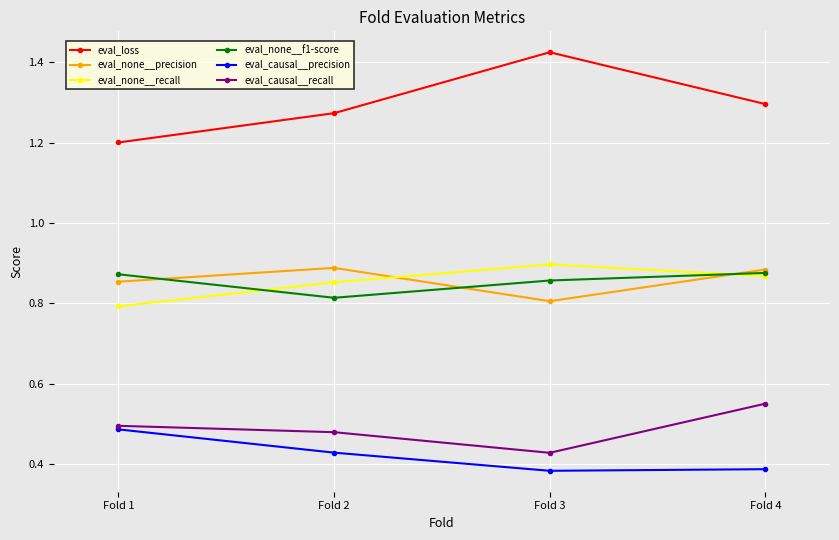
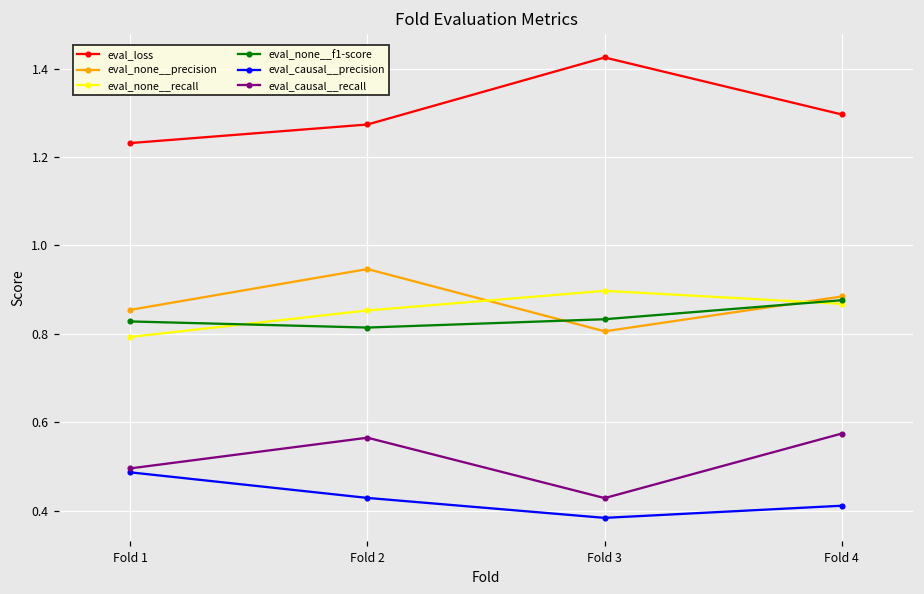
eval_loss, Fold 1: 1.20 -> 1.23
eval_none__f1-score, Fold 1: 0.87 -> 0.83
eval_none__precision, Fold 2: 0.89 -> 0.95
eval_causal__recall, Fold 2: 0.48 -> 0.56
eval_none__f1-score, Fold 3: 0.86 -> 0.83
eval_causal__precision, Fold 4: 0.39 -> 0.41
eval_causal__recall, Fold 4: 0.55 -> 0.57
